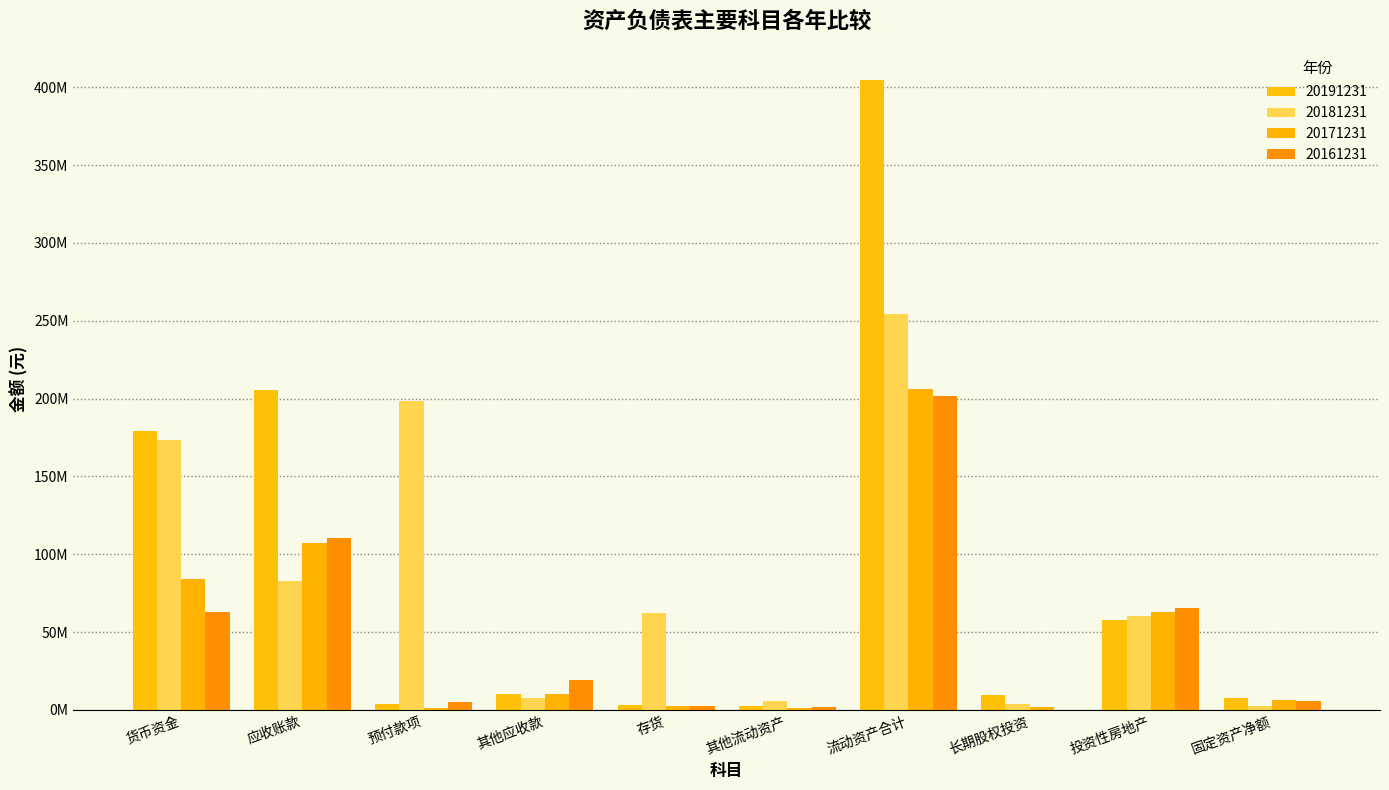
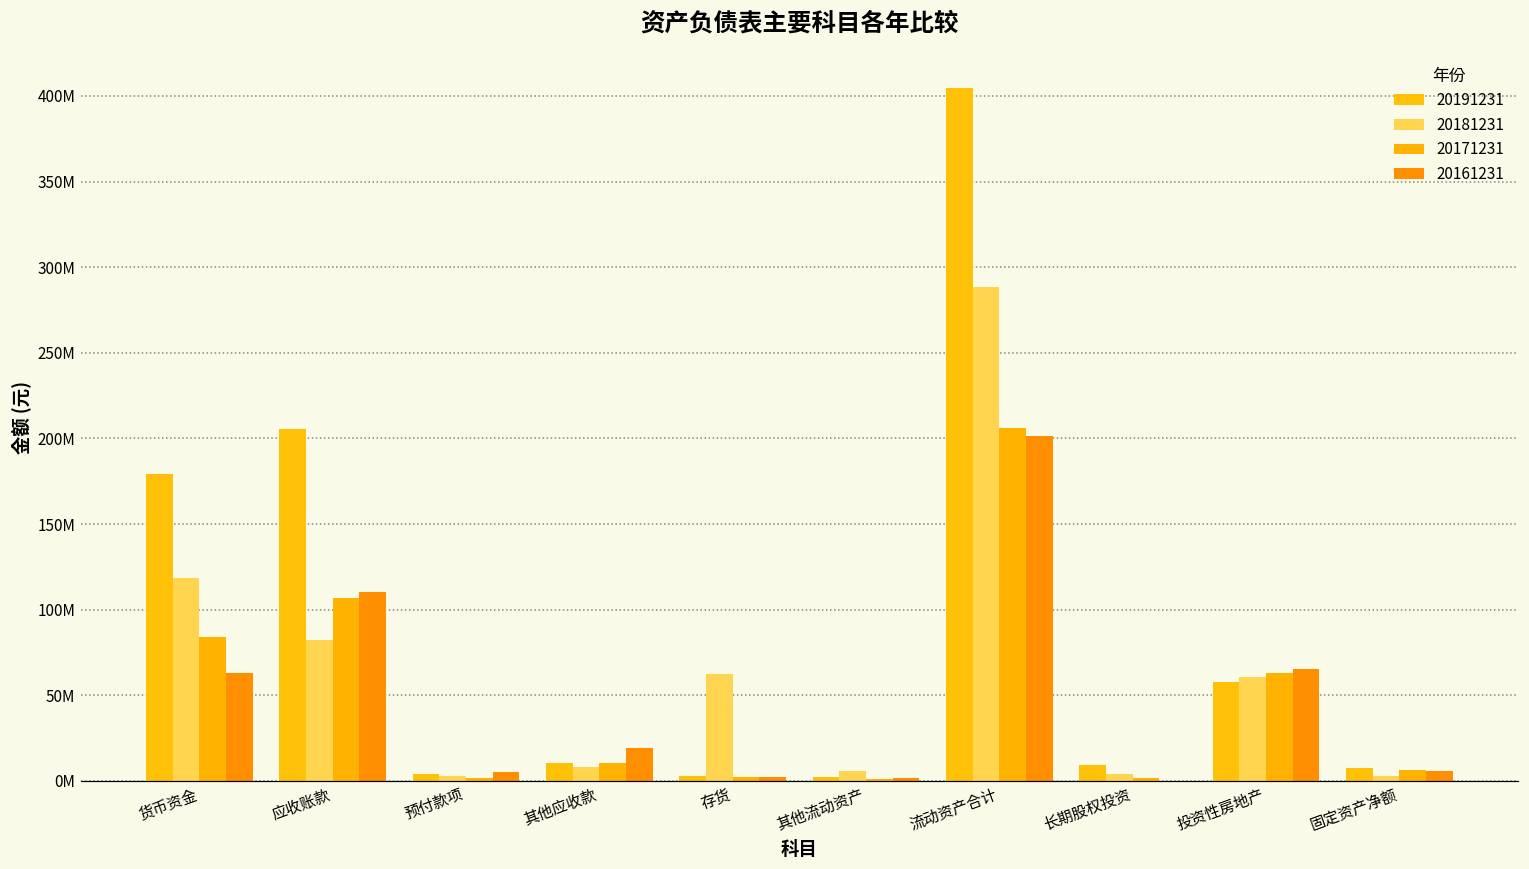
20181231, 货币资金: 173000000 -> 118000000
20181231, 预付款项: 198000000 -> 3000000
20181231, 流动资产合计: 254000000 -> 289000000
